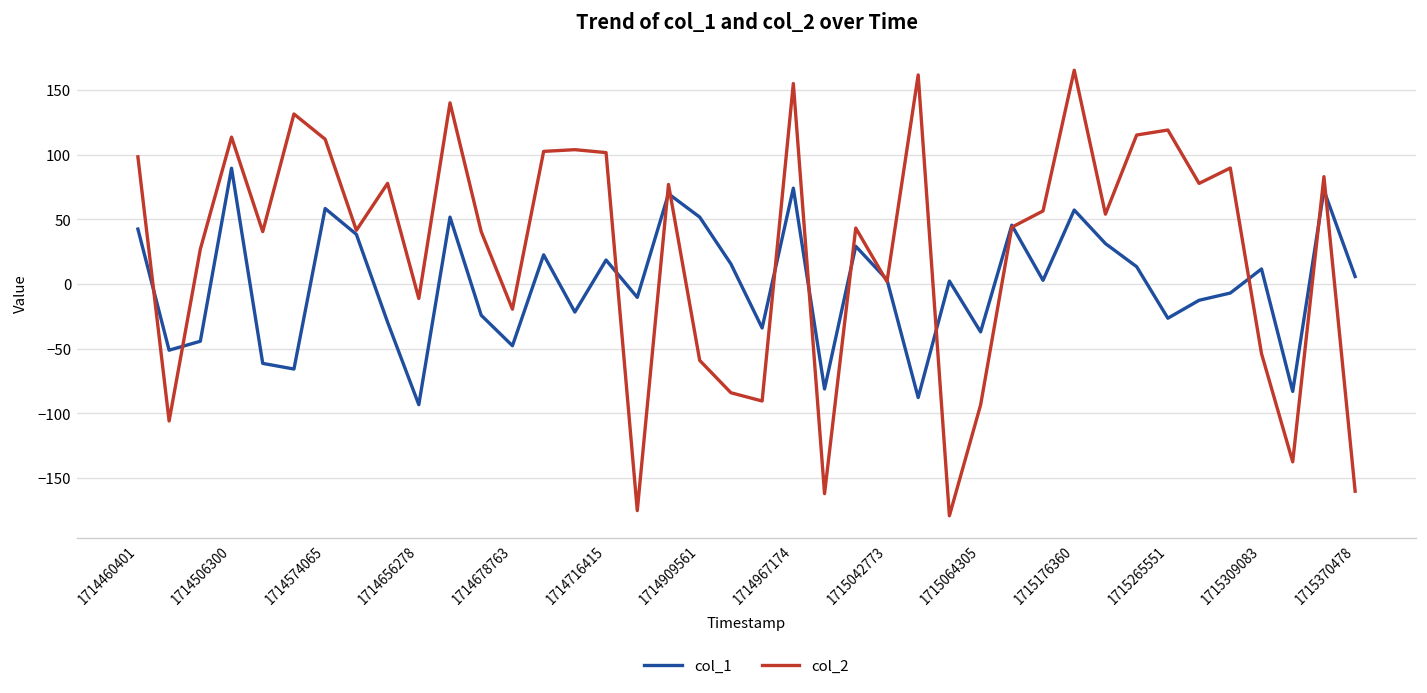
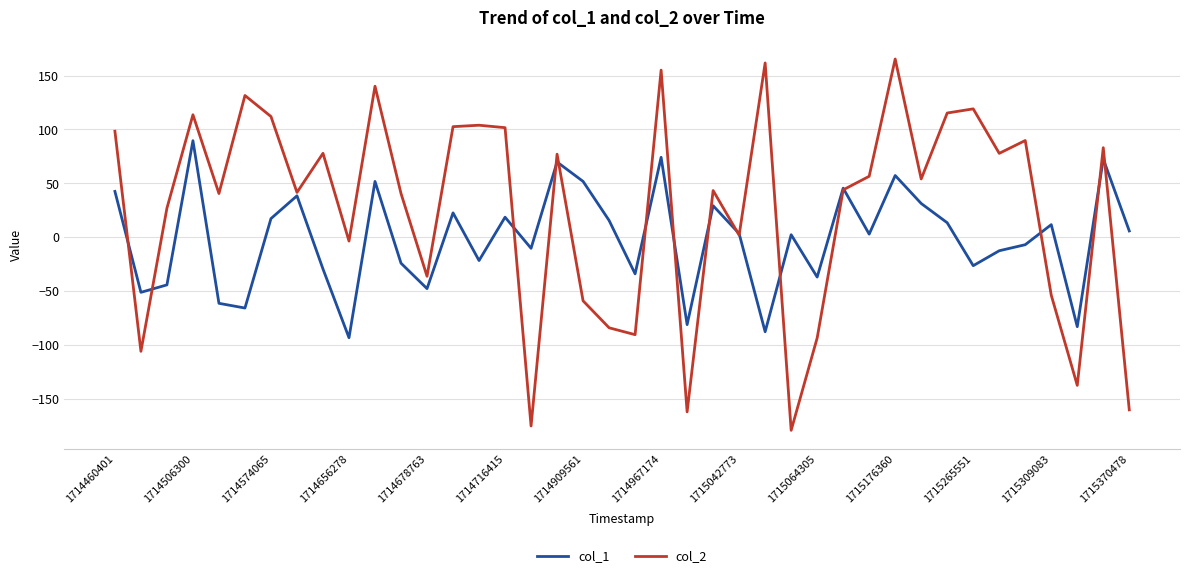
col_1, 1714574065: 58 -> 17
col_2, 1714656278: -11 -> -4
col_2, 1714678763: -19 -> -36
